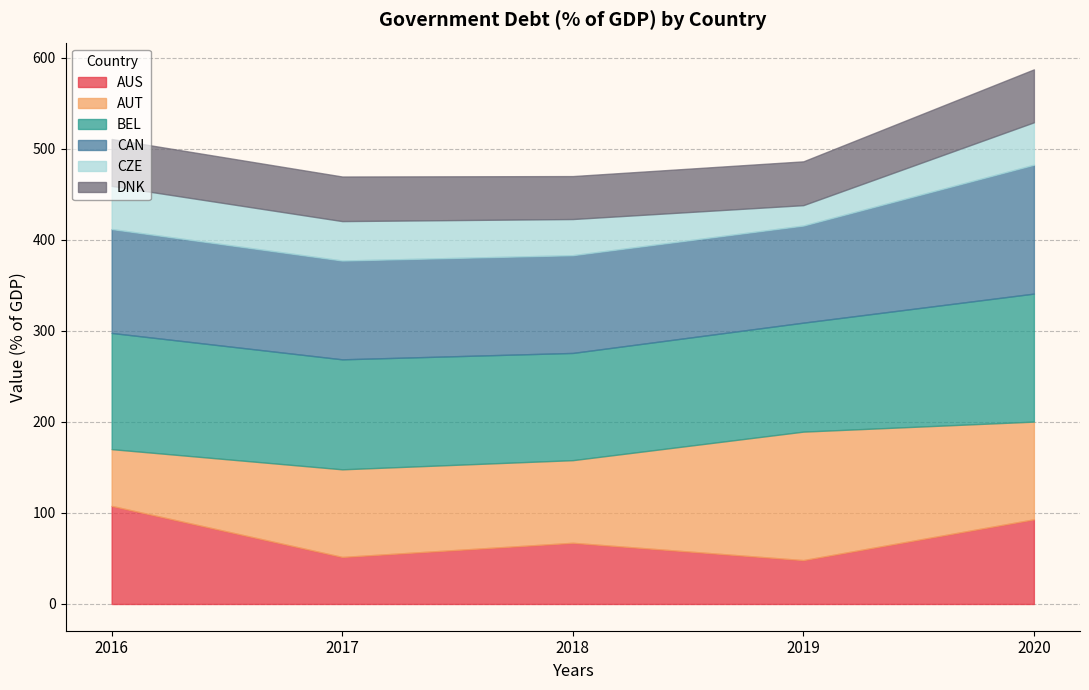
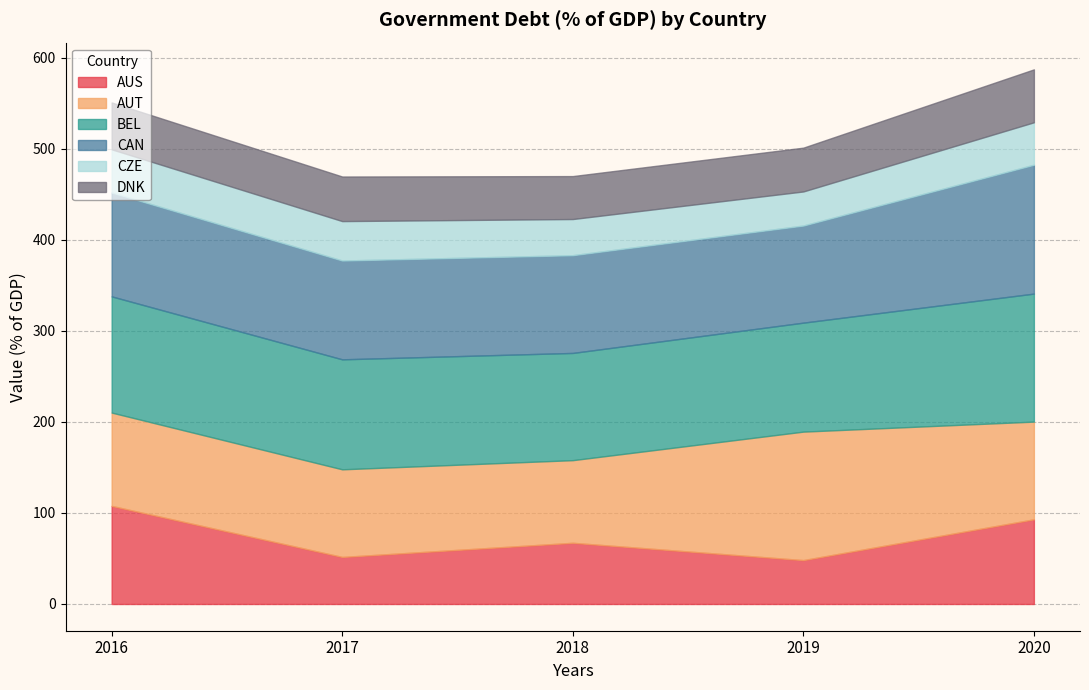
AUT, 2016: 60 -> 100
CZE, 2019: 20 -> 40
